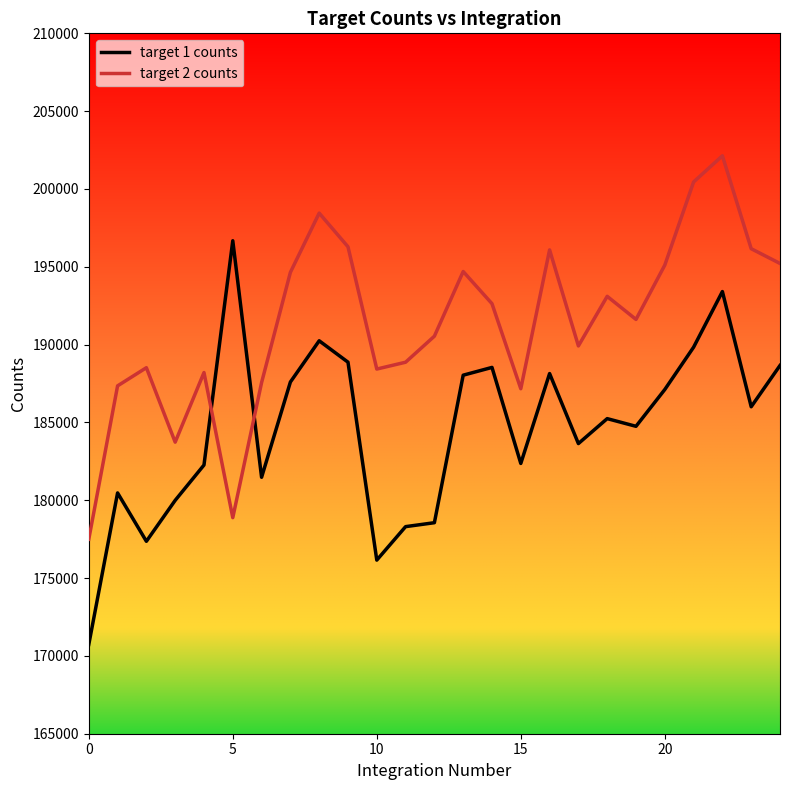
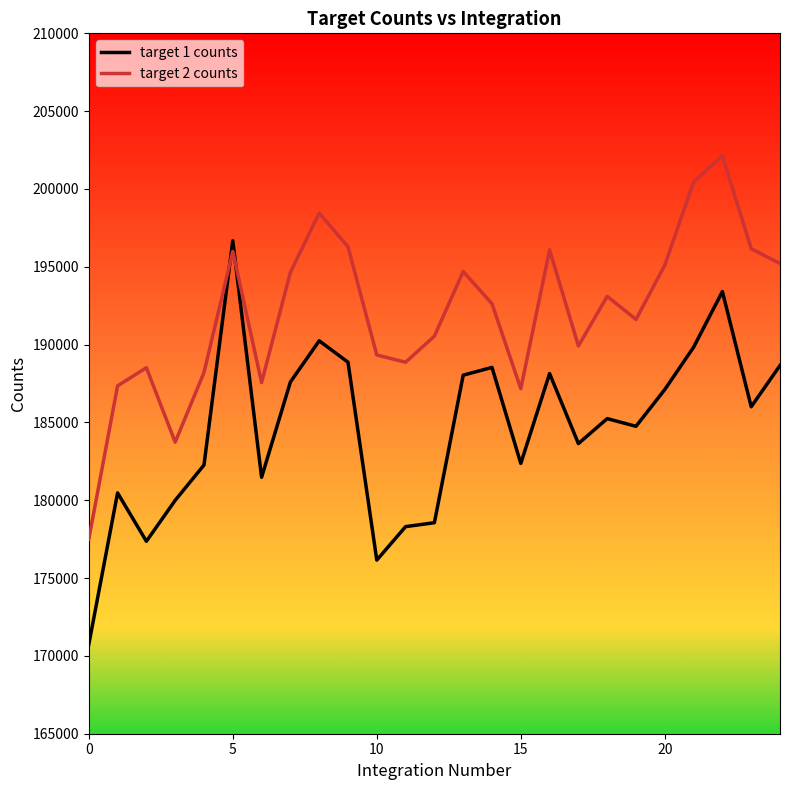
target 2 counts, 5: 178900 -> 196000
target 2 counts, 10: 188400 -> 189300
